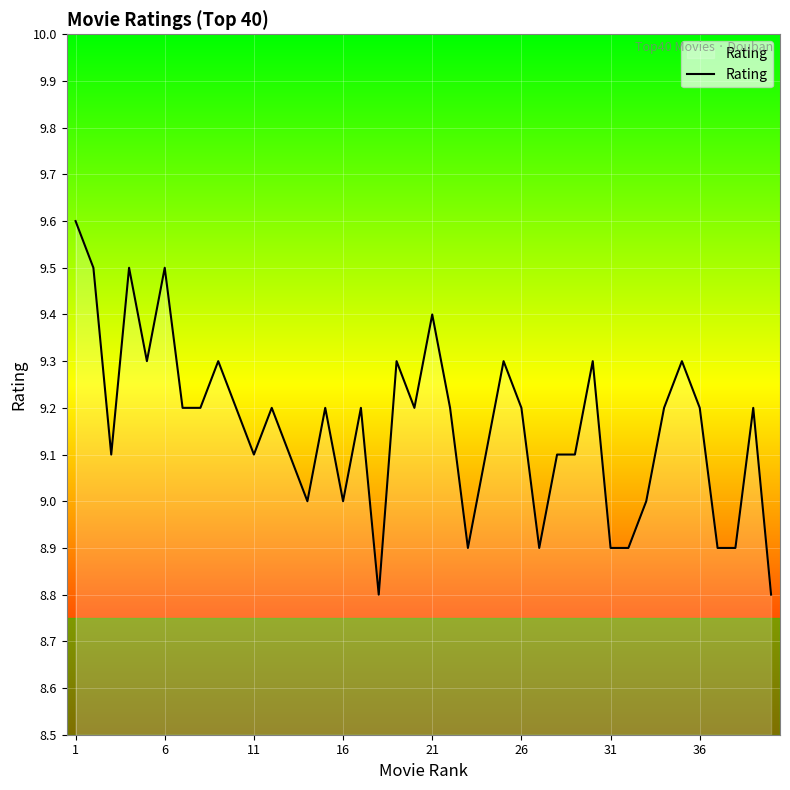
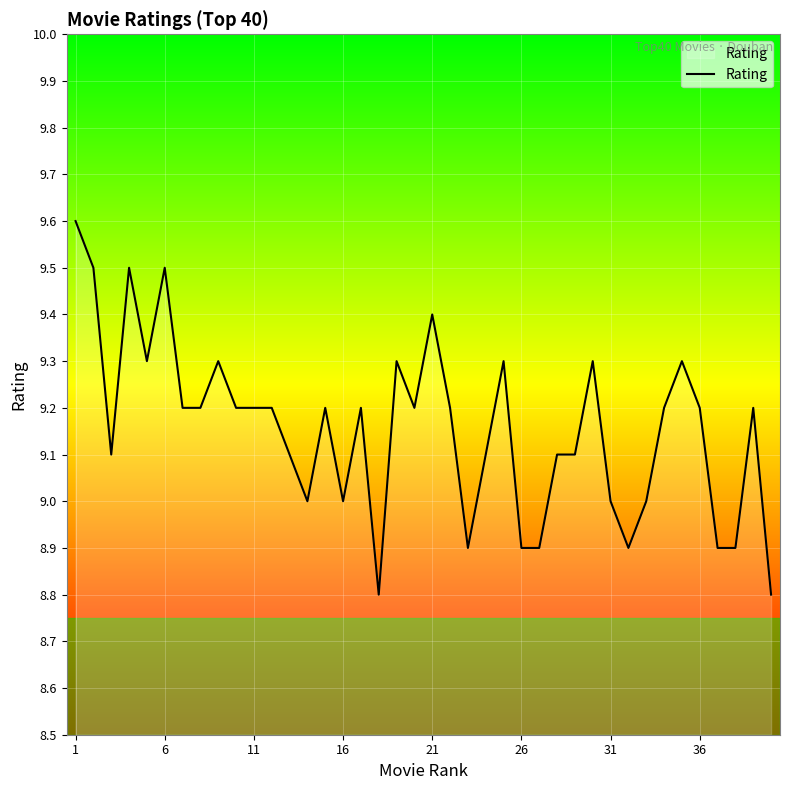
11: 9.1 -> 9.2
26: 9.2 -> 8.9
31: 8.9 -> 9.0
